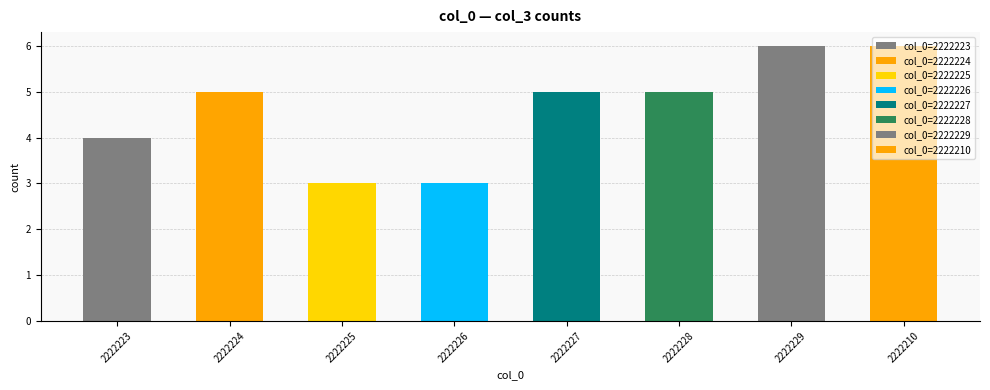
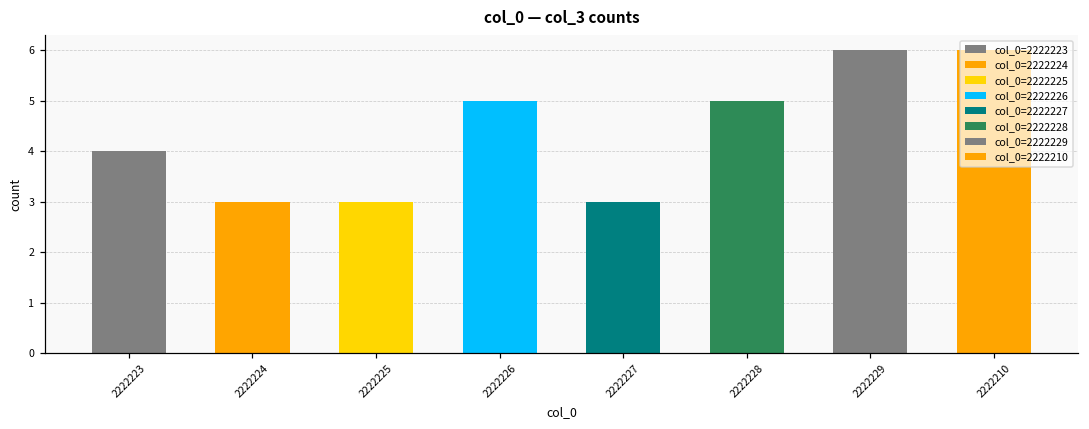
2222224: 5 -> 3
2222226: 3 -> 5
2222227: 5 -> 3
